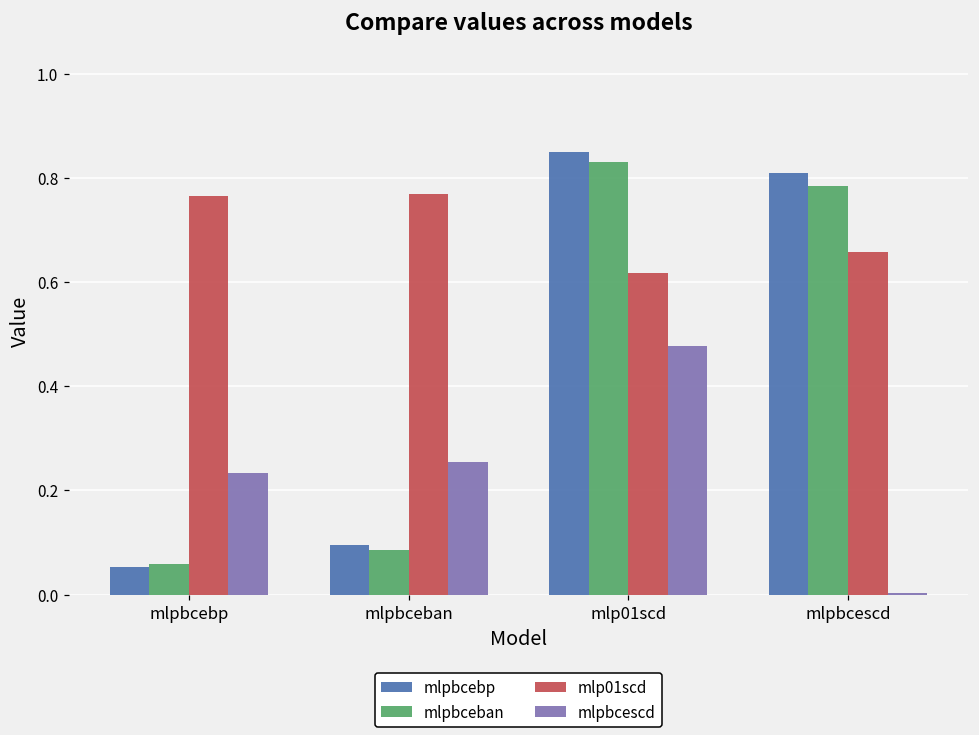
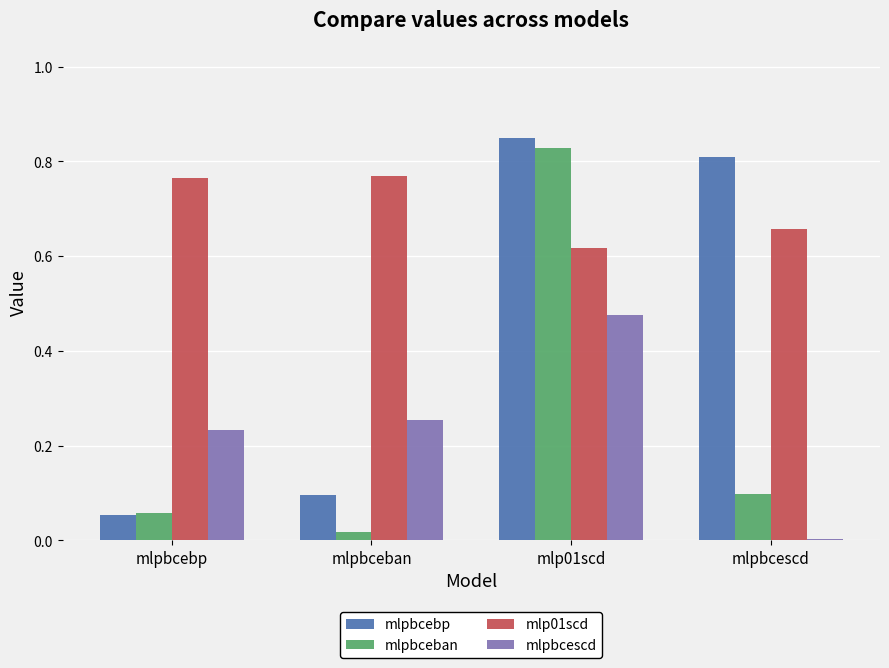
mlpbceban, mlpbceban: 0.09 -> 0.02
mlpbceban, mlpbcescd: 0.78 -> 0.10
